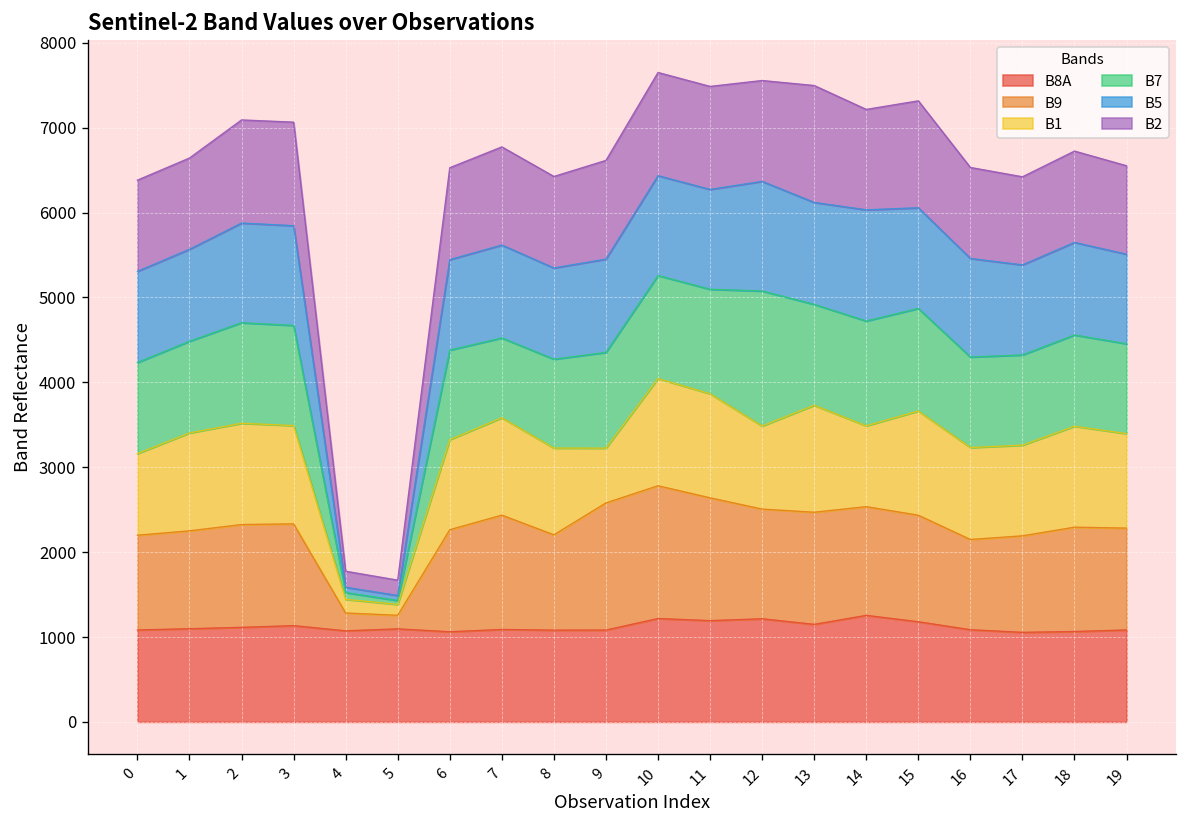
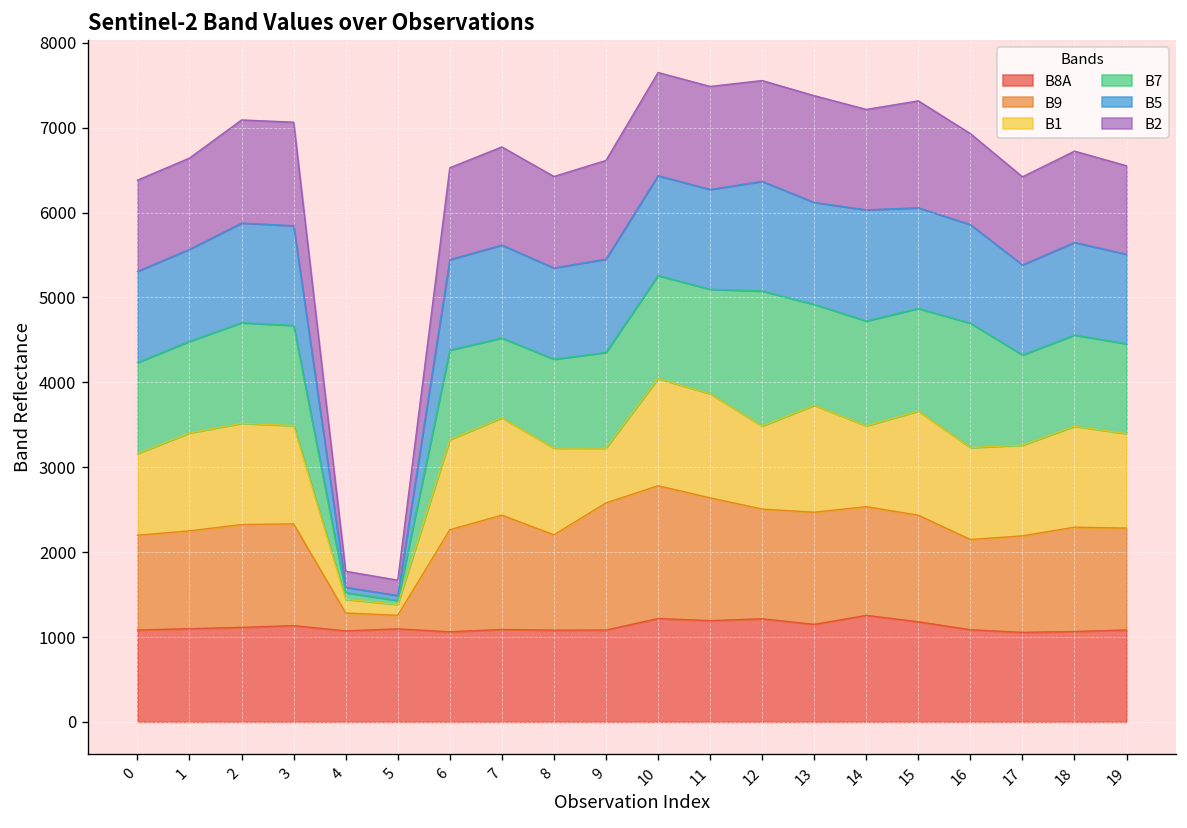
B2, 13: 1400 -> 1300
B7, 16: 1100 -> 1500
